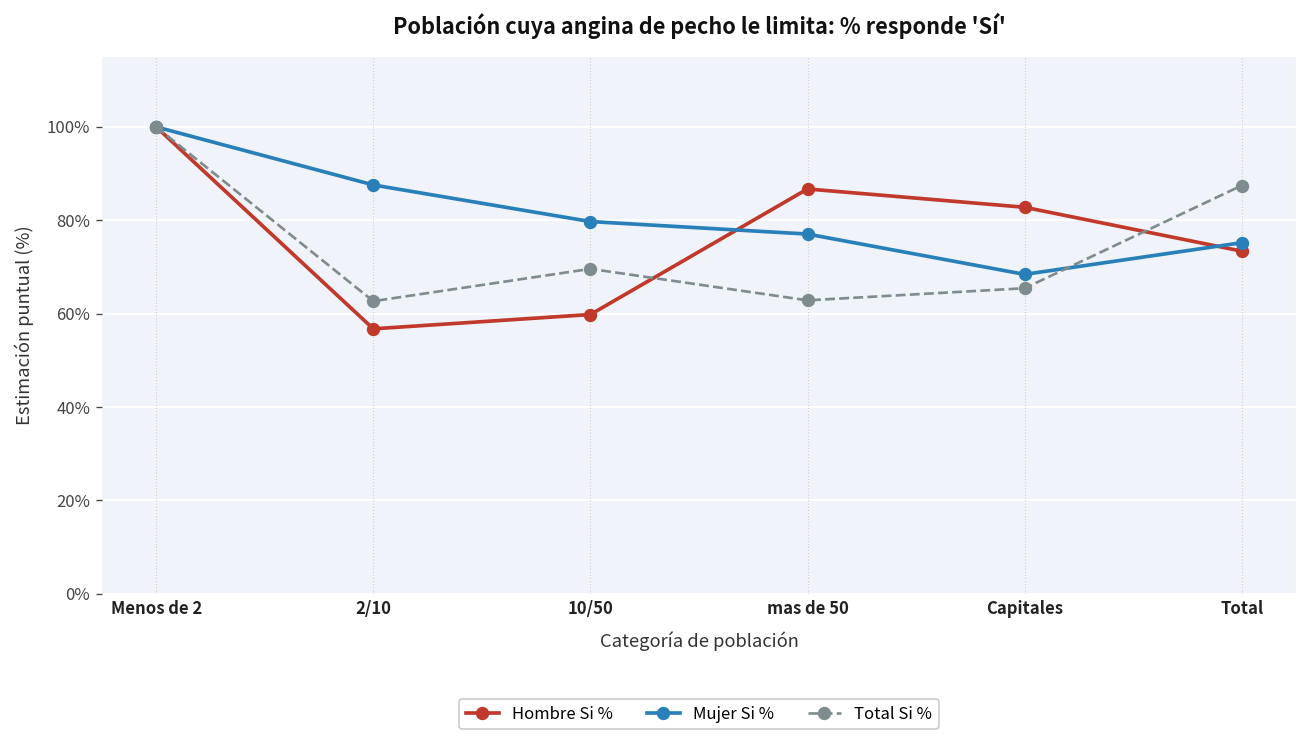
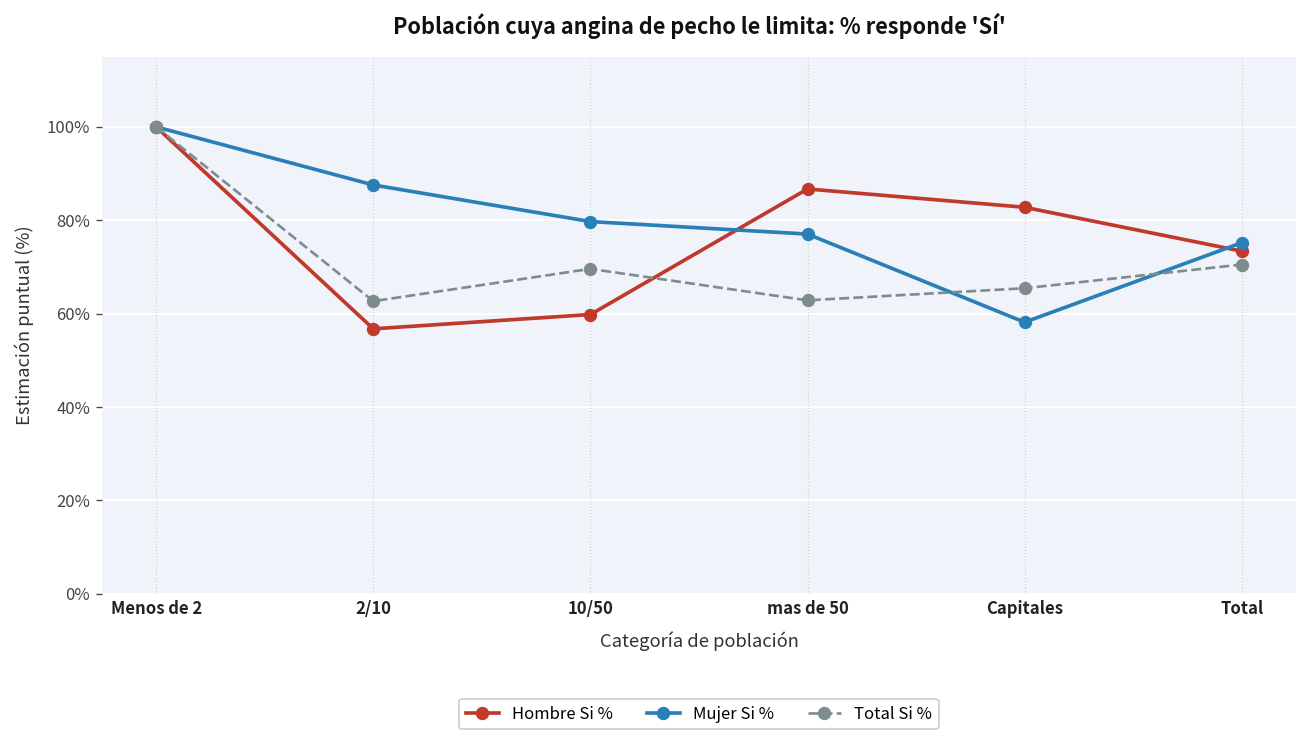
Mujer Si %, Capitales: 68% -> 58%
Total Si %, Total: 87% -> 71%
